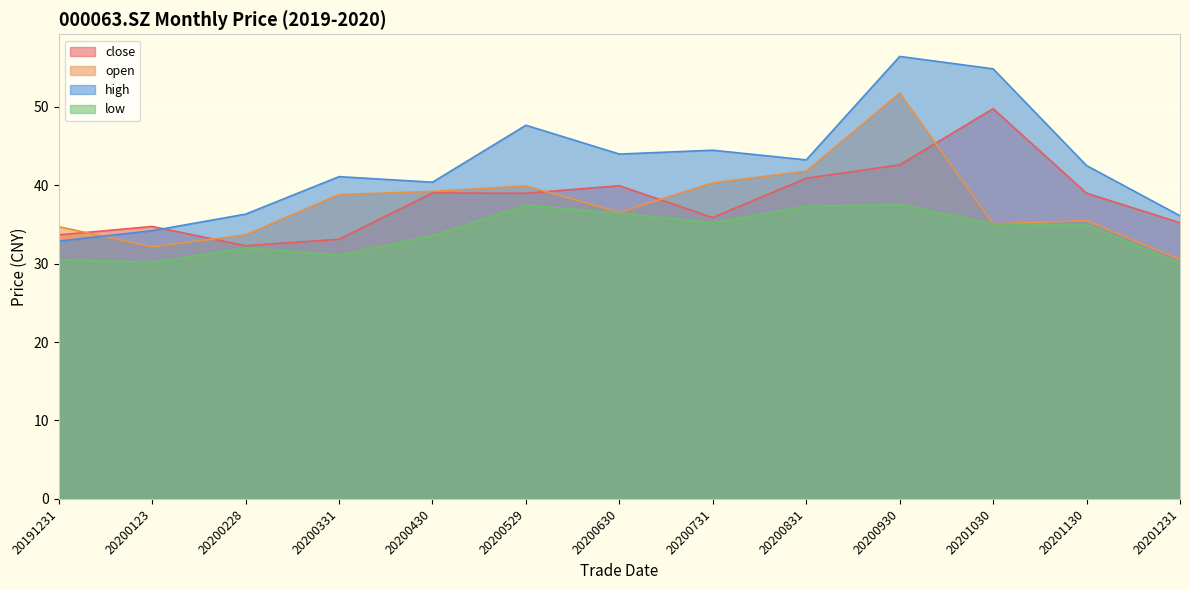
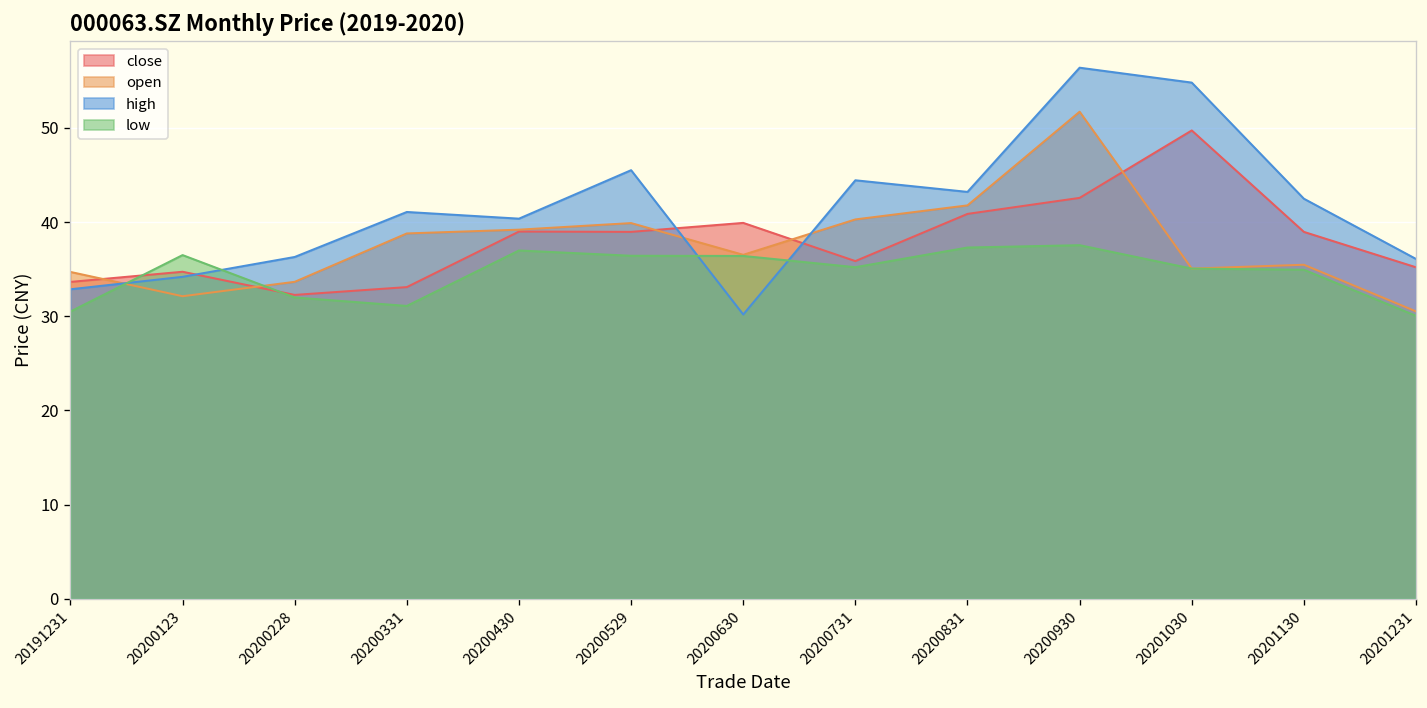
low, 20200123: 30 -> 37
low, 20200430: 34 -> 37
high, 20200529: 48 -> 46
low, 20200529: 37 -> 36
high, 20200630: 44 -> 30
